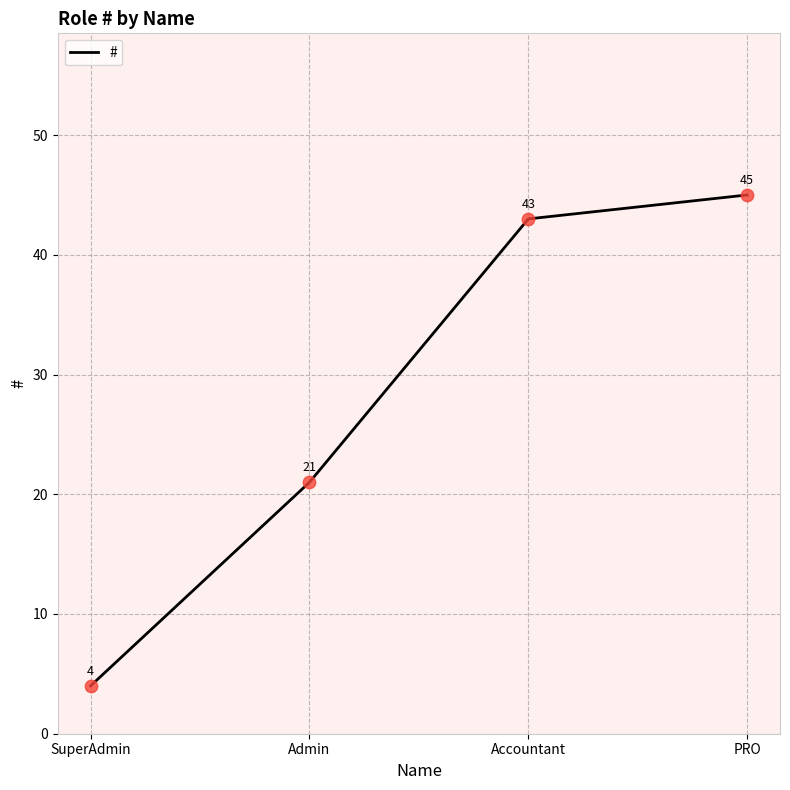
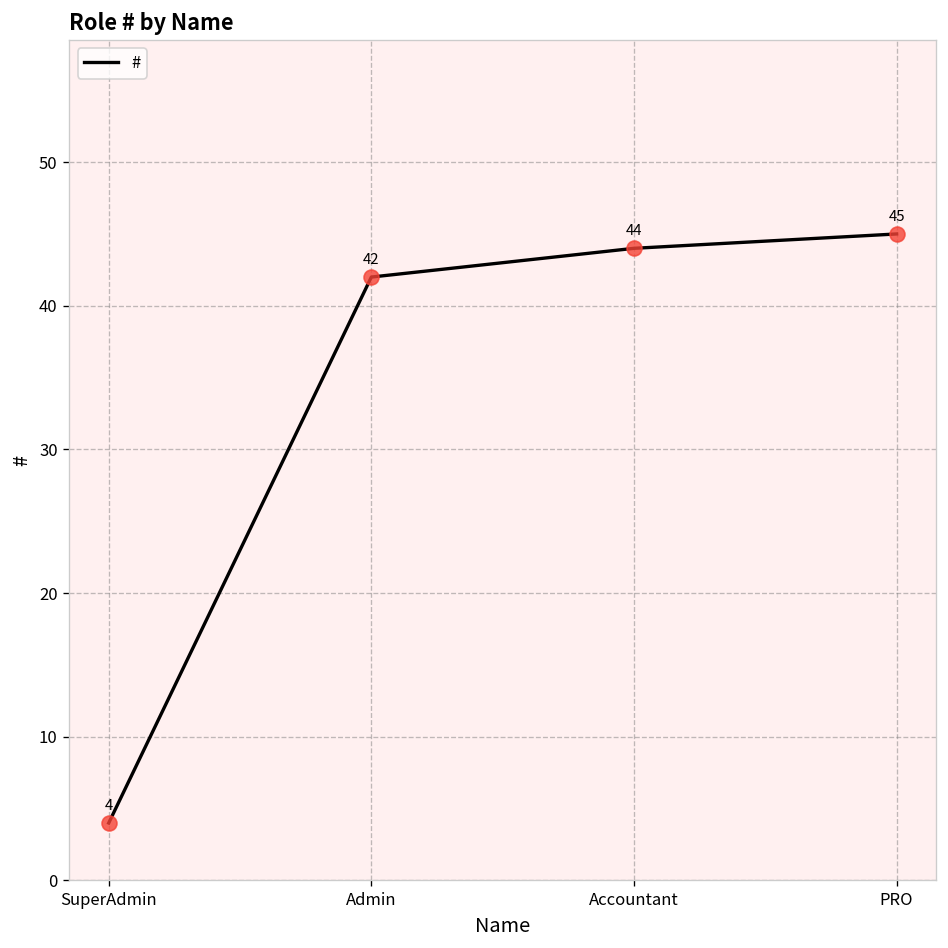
Admin: 21 -> 42
Accountant: 43 -> 44
